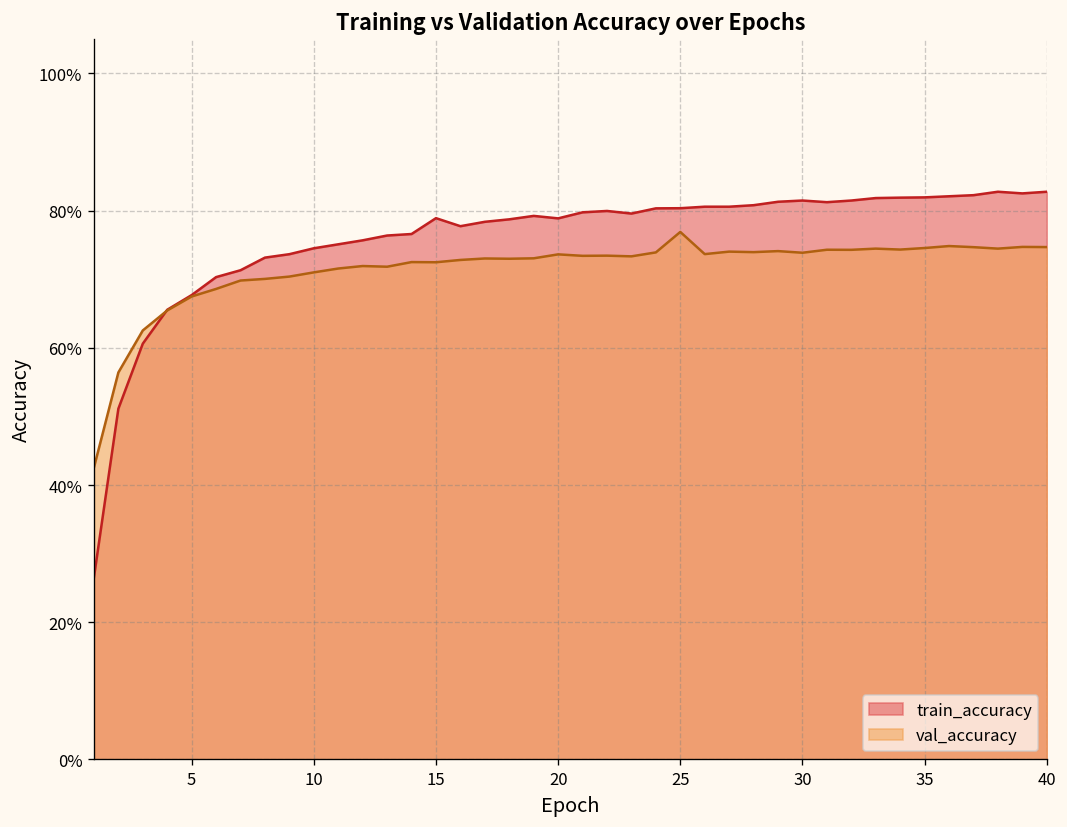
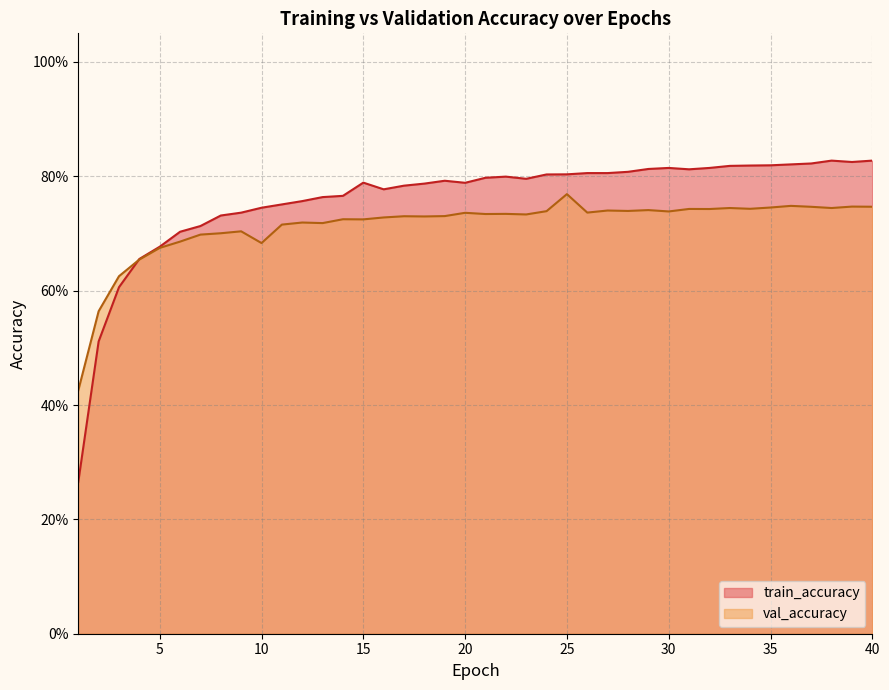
val_accuracy, 10: 71% -> 68%
